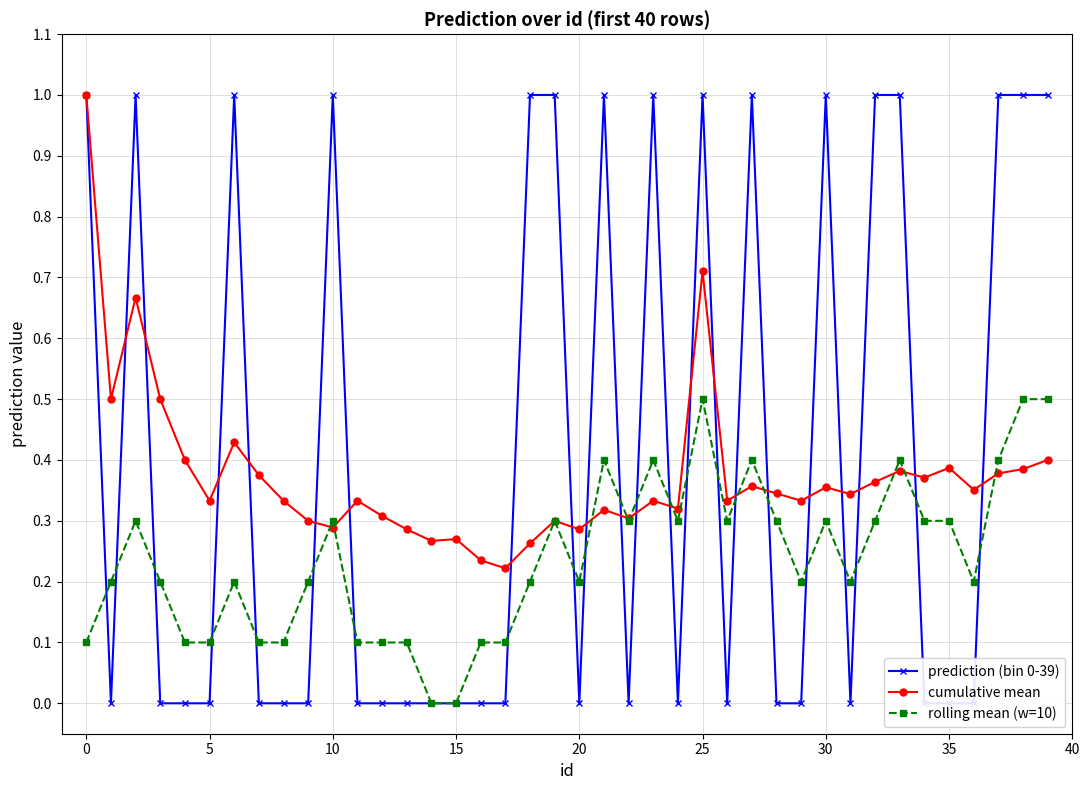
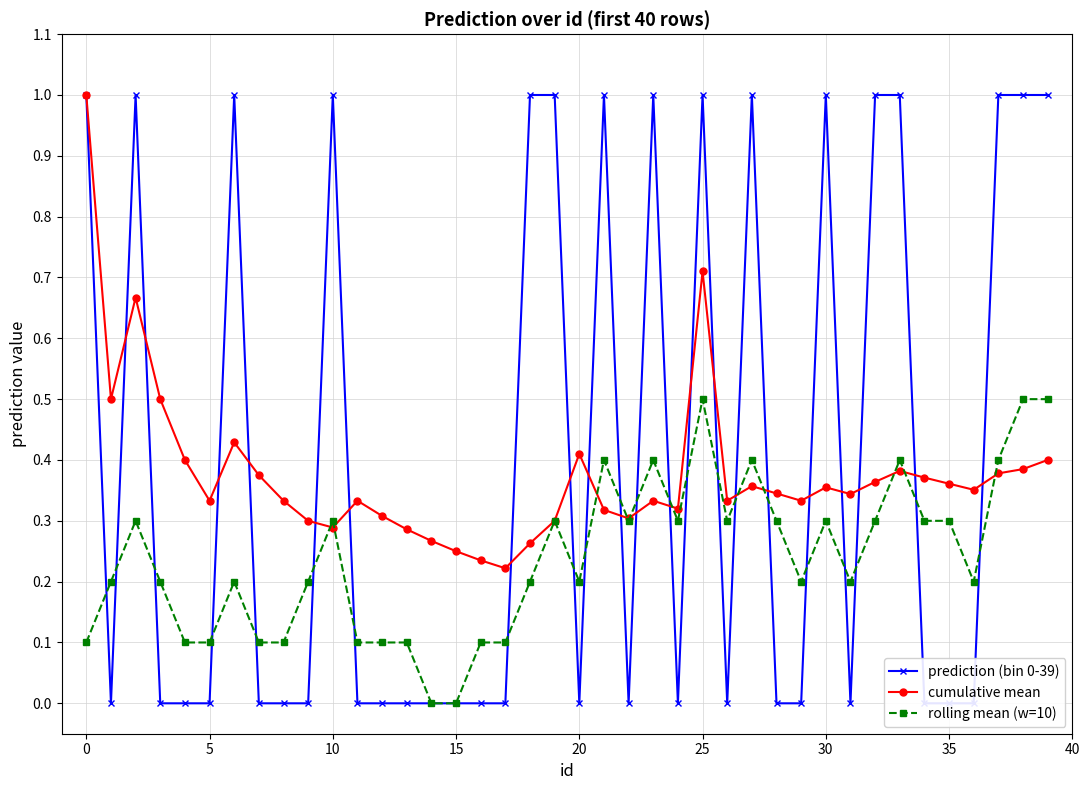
cumulative mean, 15: 0.27 -> 0.25
cumulative mean, 20: 0.29 -> 0.41
cumulative mean, 35: 0.39 -> 0.36
